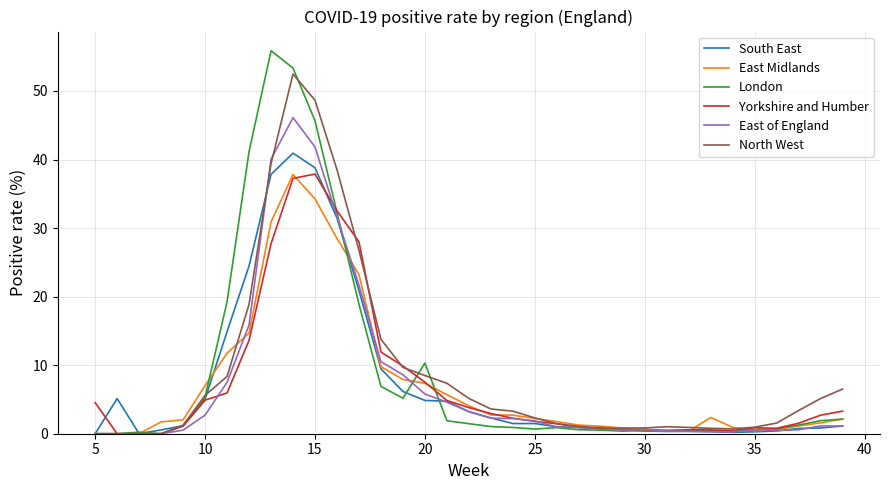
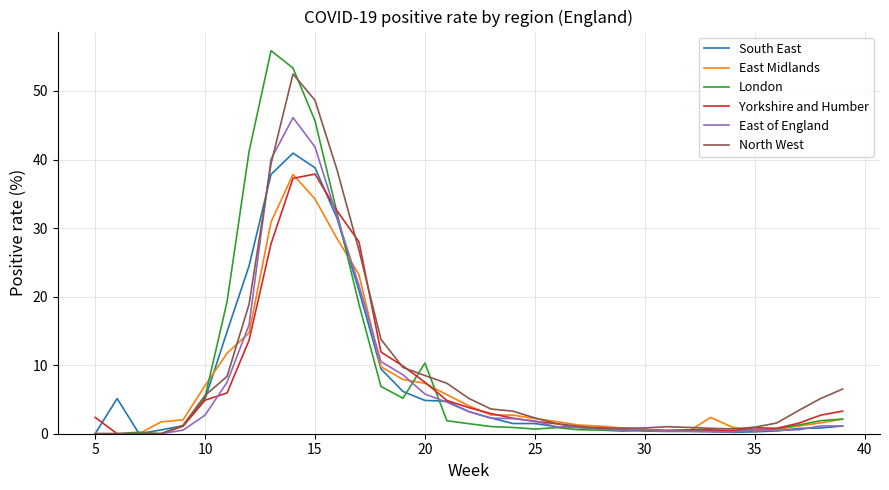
Yorkshire and Humber, 5: 5 -> 2
